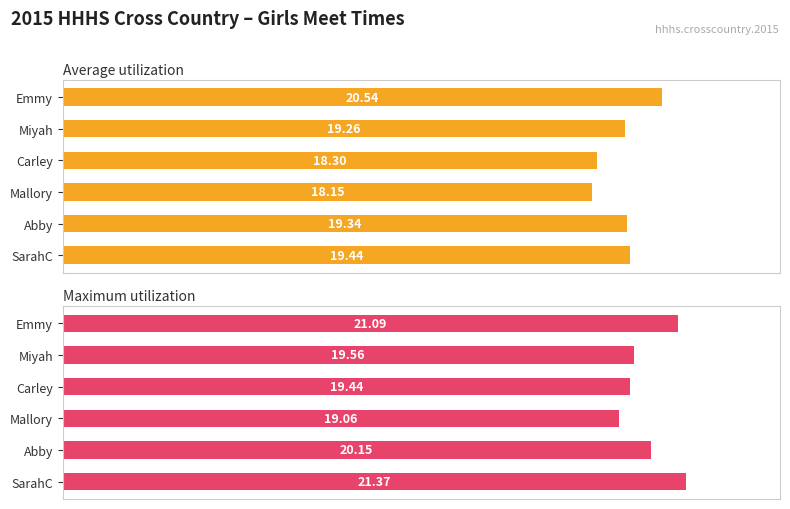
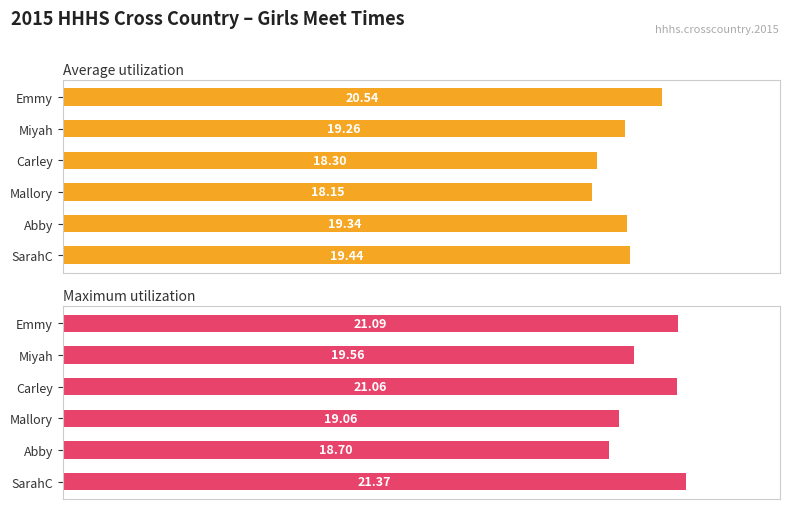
Maximum utilization, Carley: 19.44 -> 21.06
Maximum utilization, Abby: 20.15 -> 18.70
